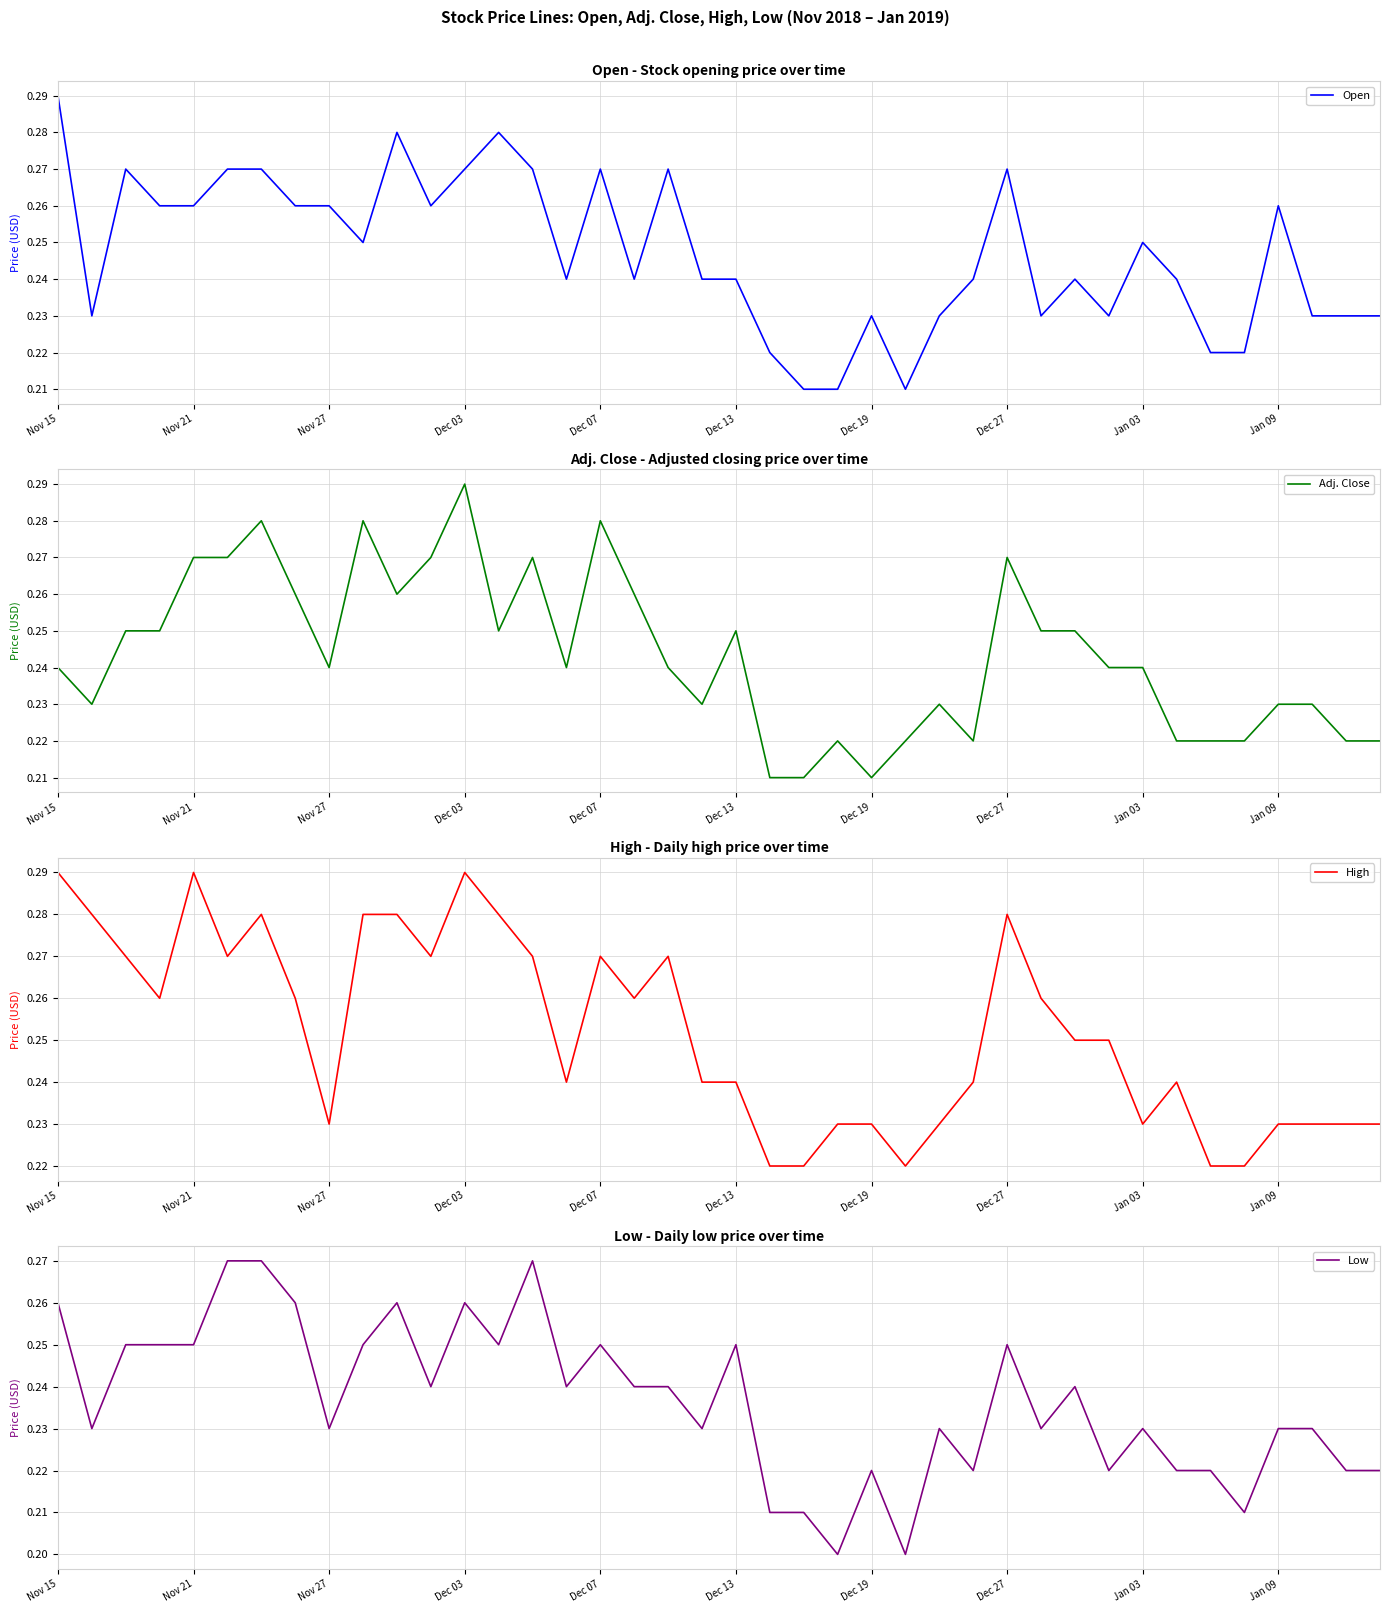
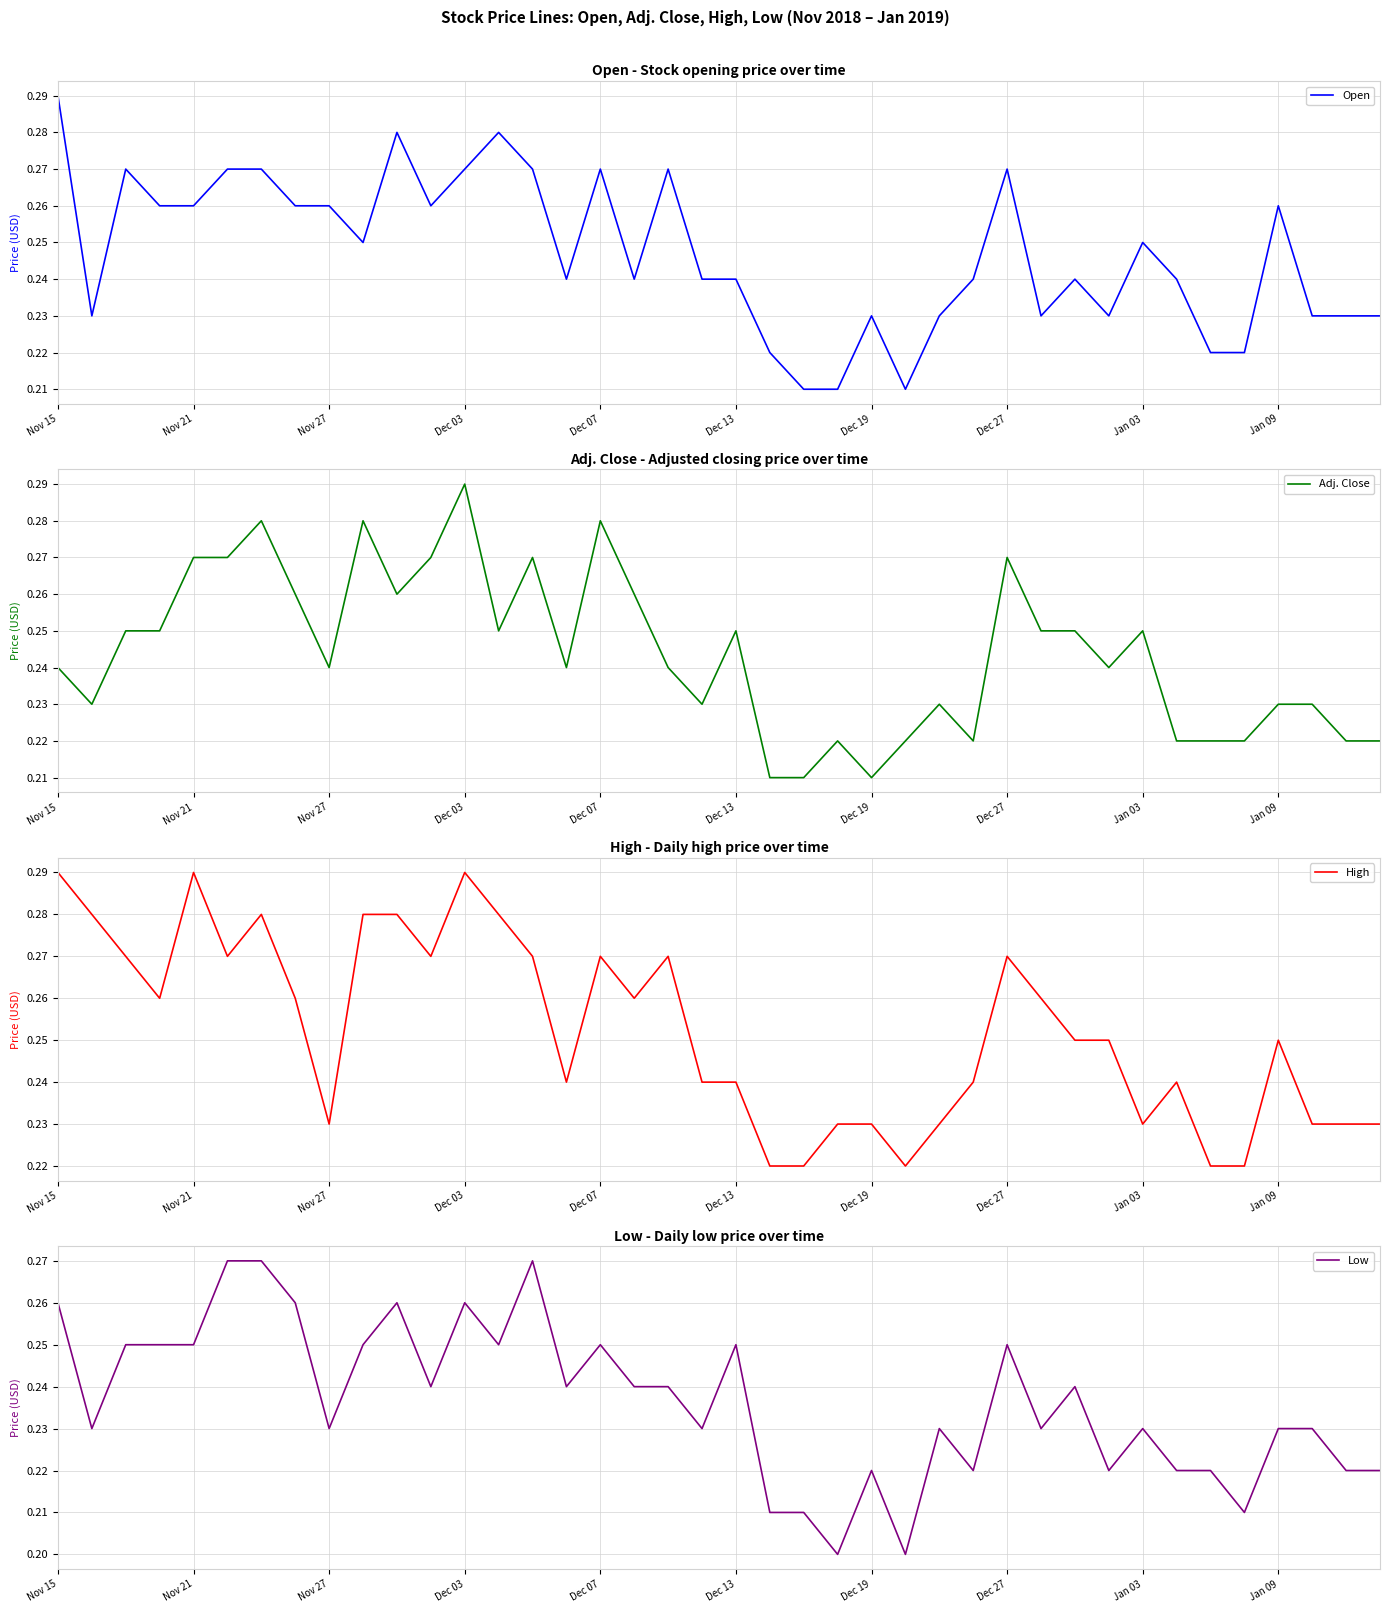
Adj. Close - Adjusted closing price over time, Jan 03: 0.24 -> 0.25
High - Daily high price over time, Dec 27: 0.28 -> 0.27
High - Daily high price over time, Jan 09: 0.23 -> 0.25
